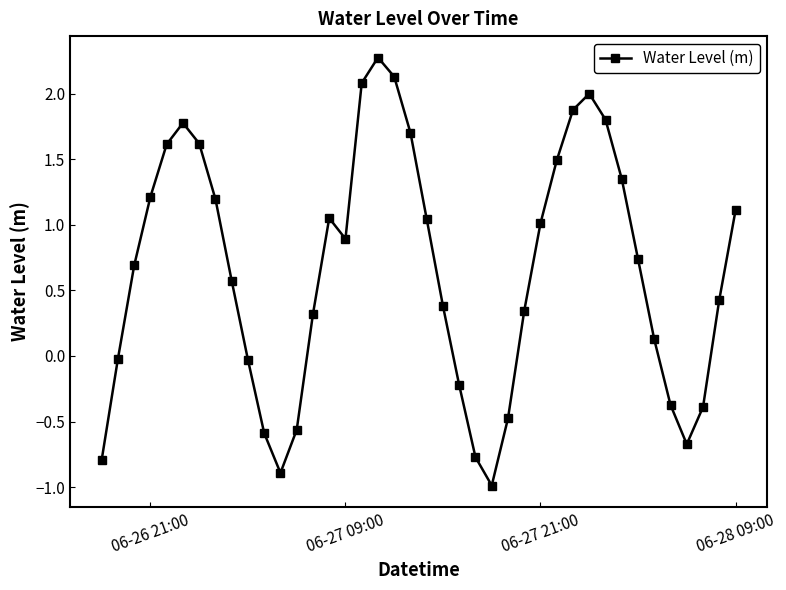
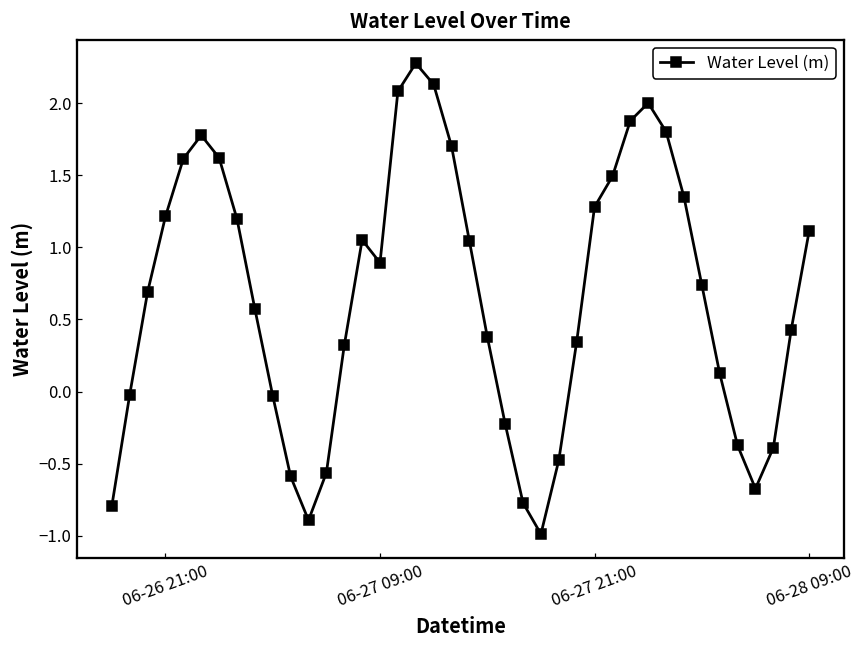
06-27 21:00: 1.01 -> 1.28
